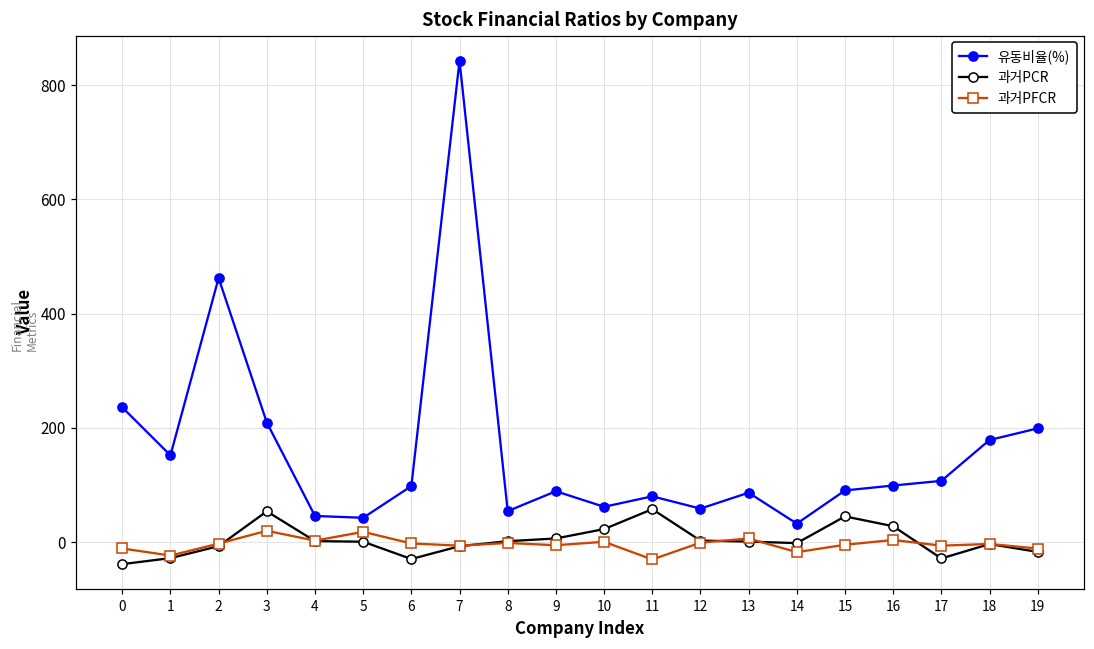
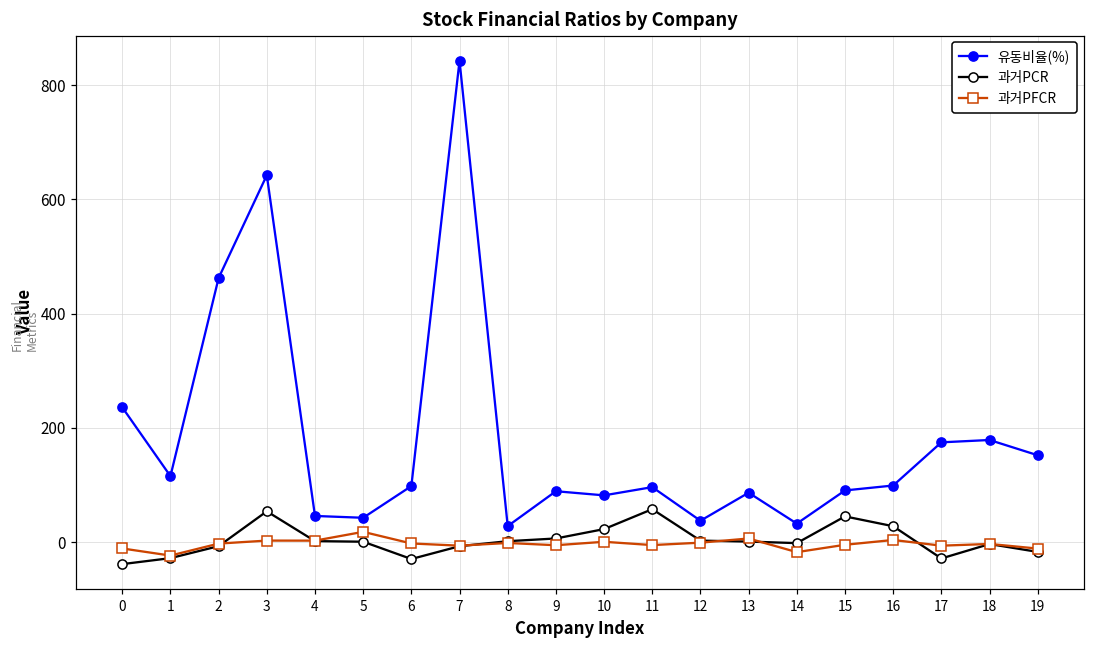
유동비율(%), 1: 150 -> 120
유동비율(%), 3: 210 -> 640
과거PFCR, 3: 20 -> 0
유동비율(%), 8: 50 -> 30
유동비율(%), 10: 60 -> 80
유동비율(%), 11: 80 -> 100
과거PFCR, 11: -30 -> -10
유동비율(%), 12: 60 -> 40
유동비율(%), 17: 110 -> 170
유동비율(%), 19: 200 -> 150
